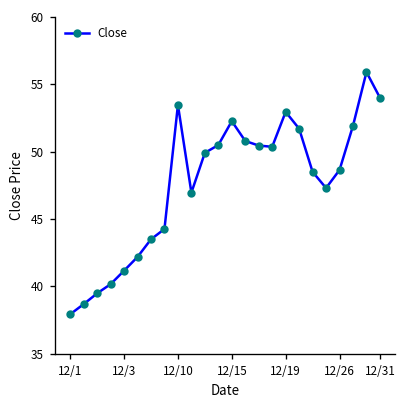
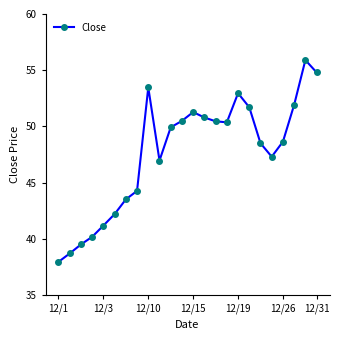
12/15: 52.3 -> 51.3
12/31: 54.0 -> 54.8
